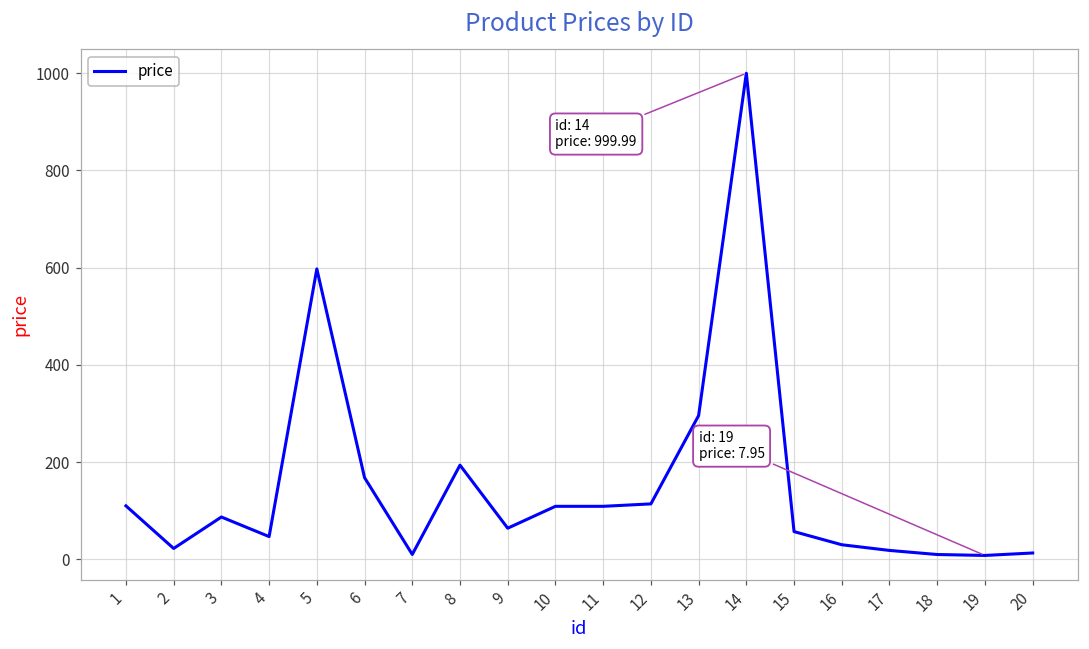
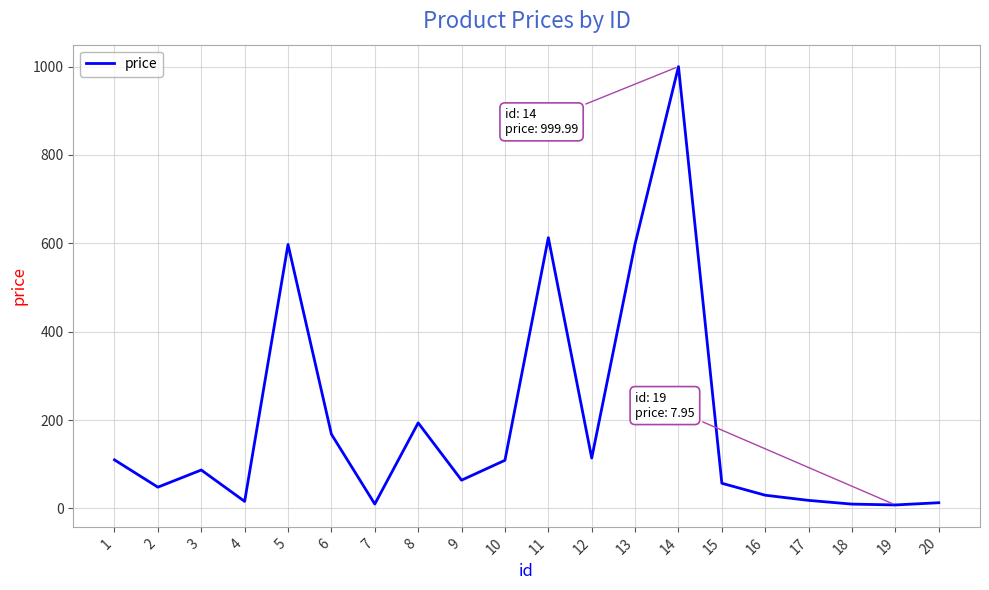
2: 20 -> 50
4: 50 -> 20
11: 110 -> 610
13: 300 -> 600
